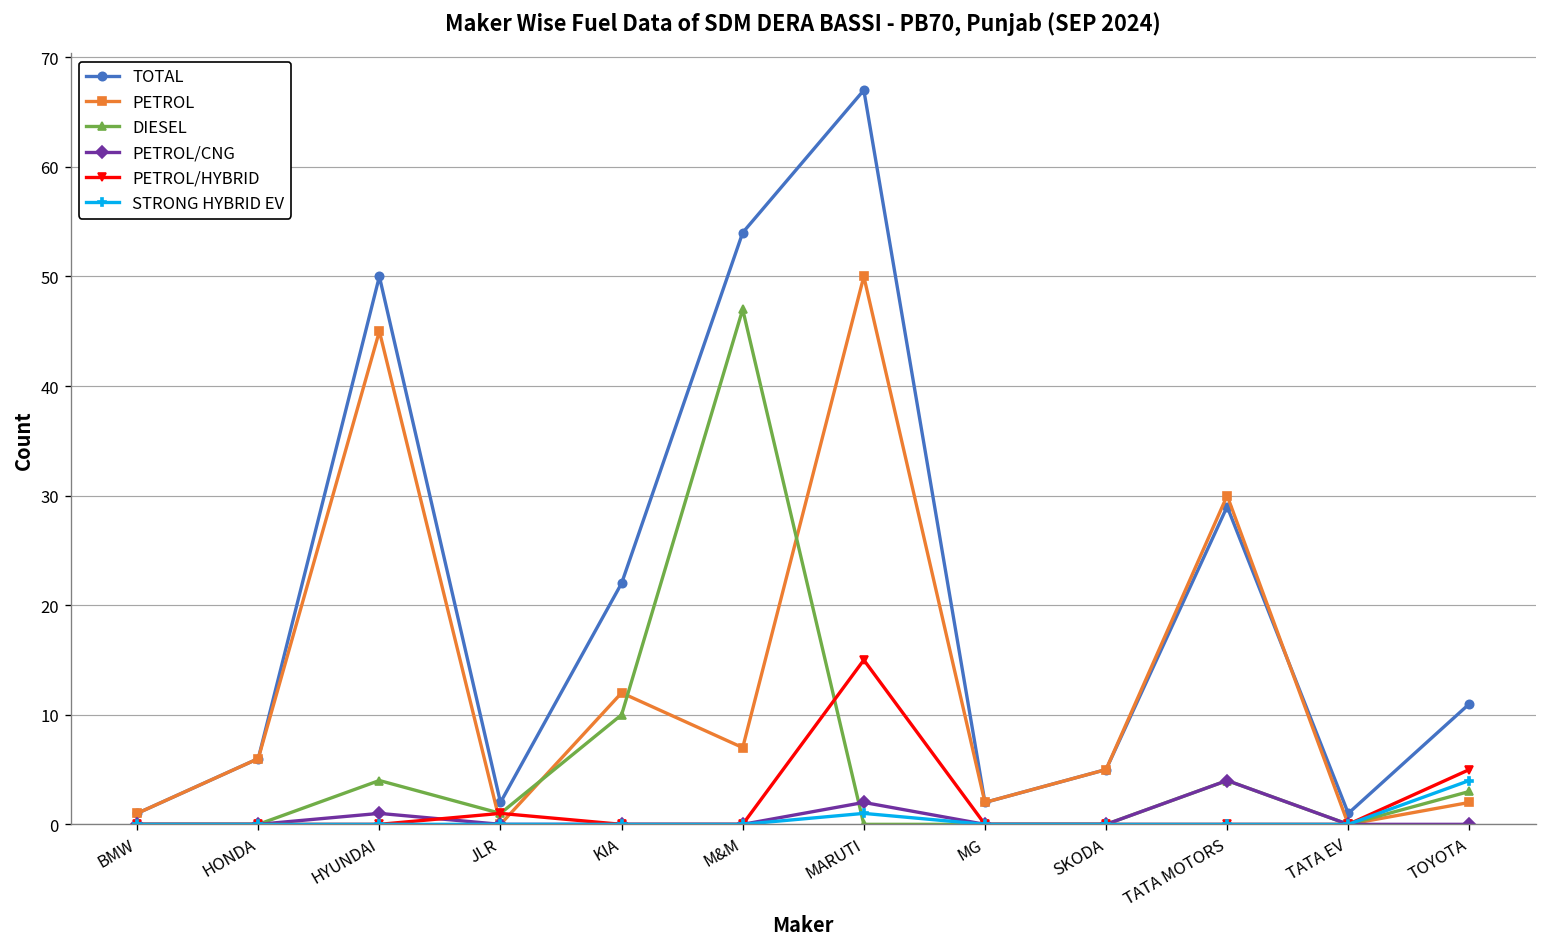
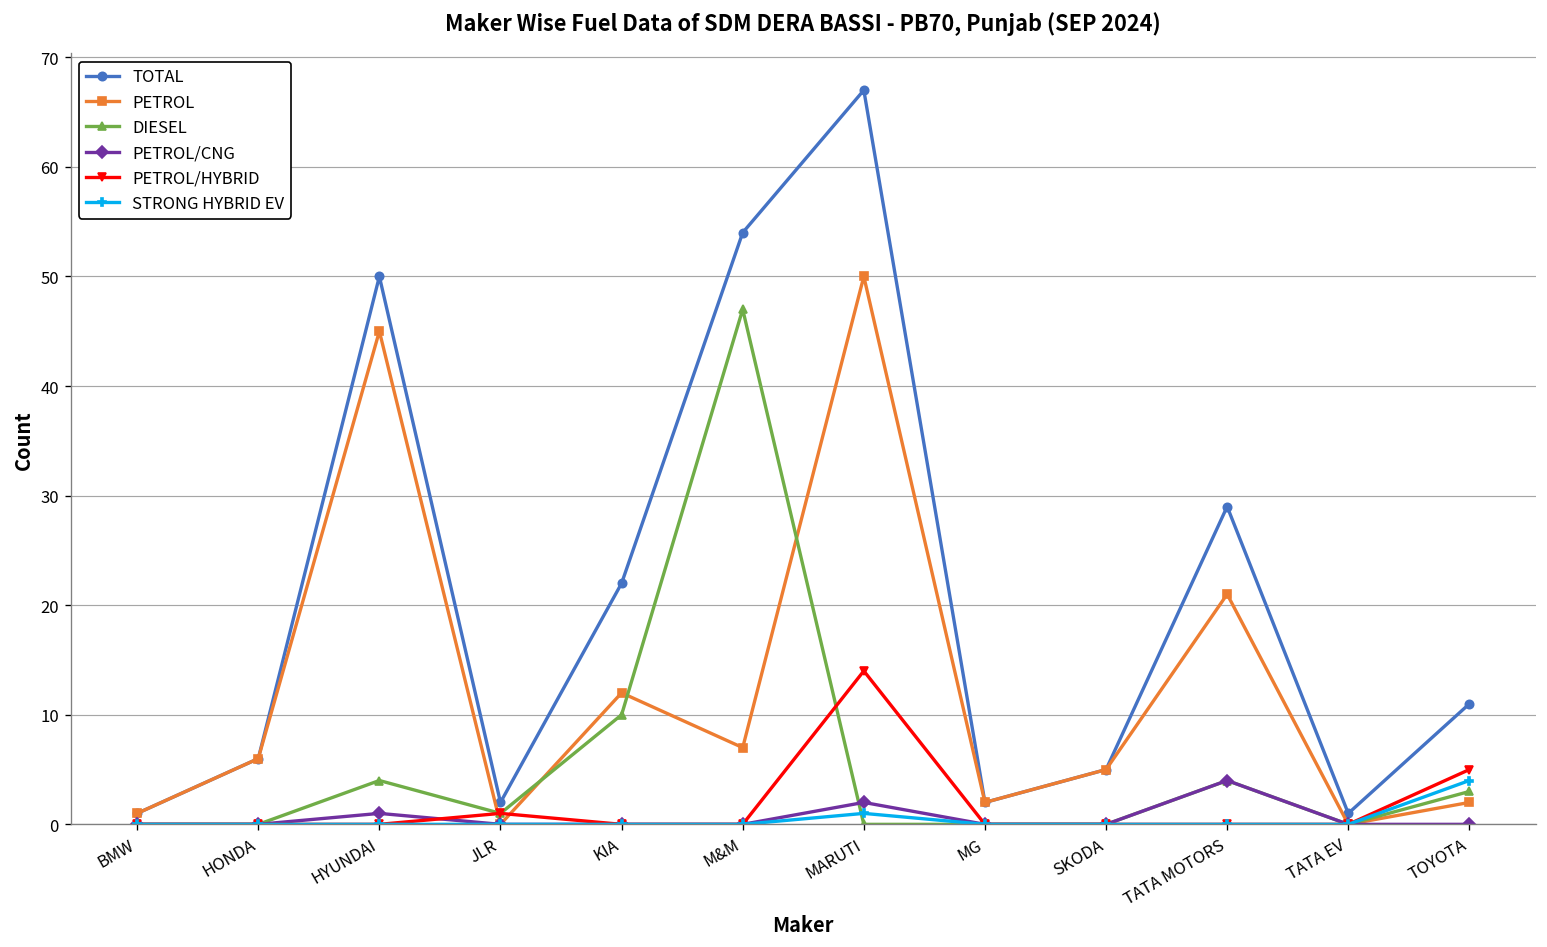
PETROL/HYBRID, MARUTI: 15 -> 14
PETROL, TATA MOTORS: 30 -> 21
